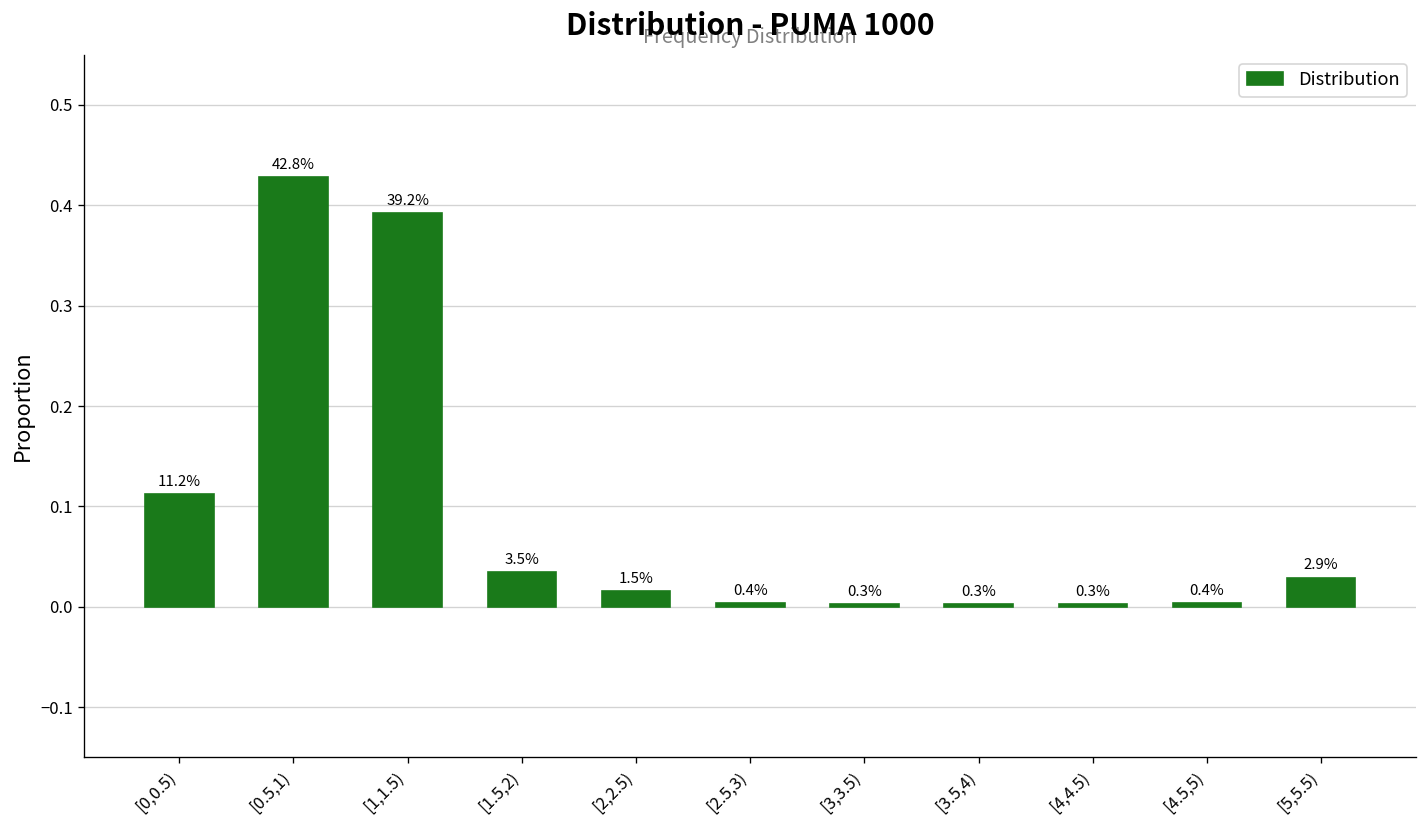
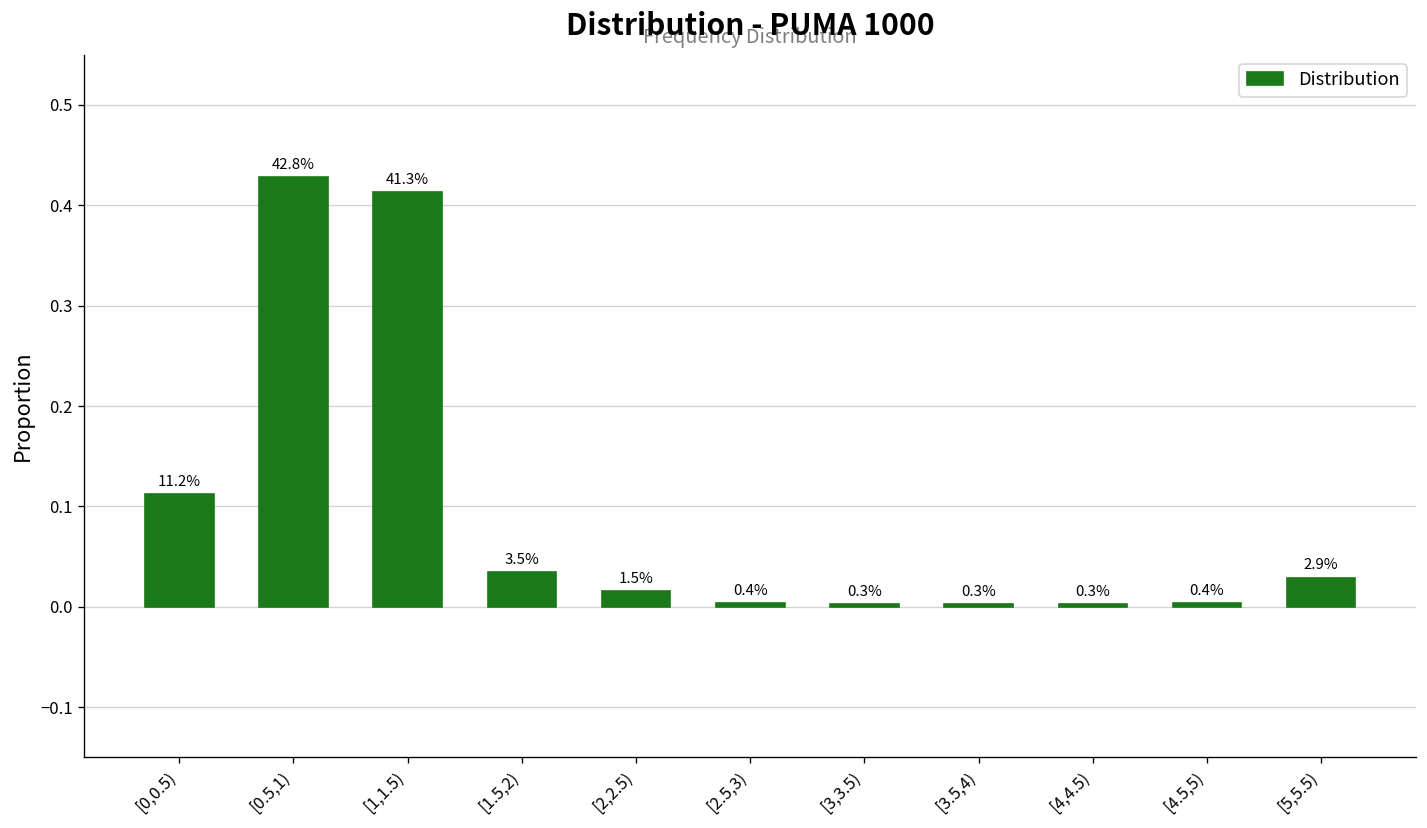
[1,1.5): 39.2% -> 41.3%
